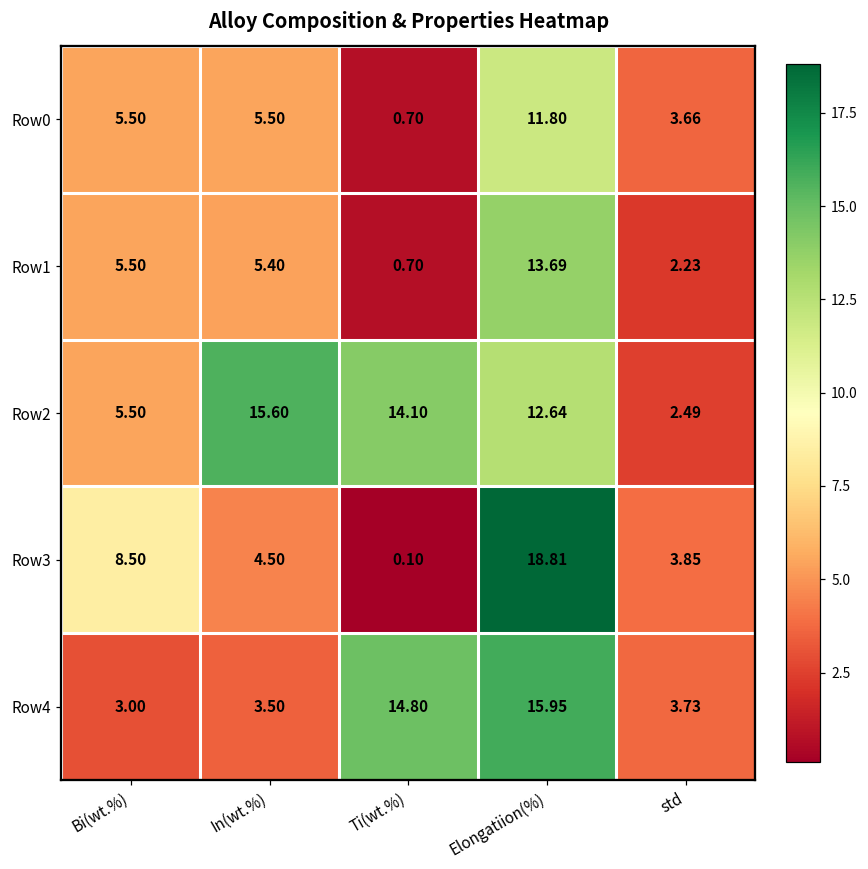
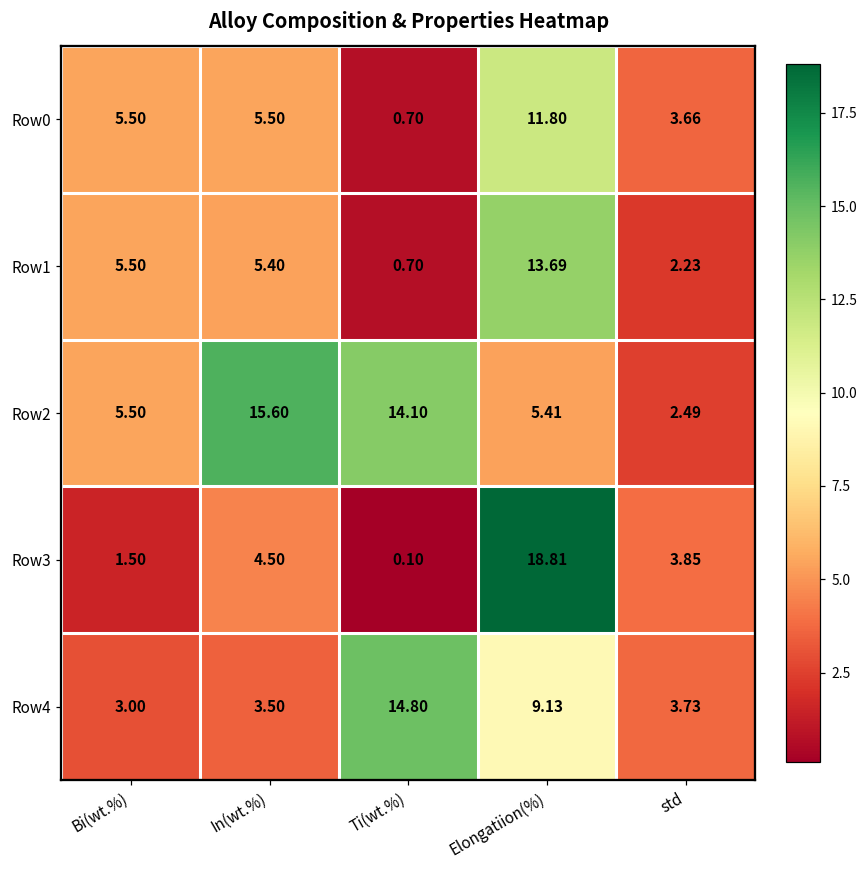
Row2, Elongatiion(%): 12.64 -> 5.41
Row3, Bi(wt.%): 8.50 -> 1.50
Row4, Elongatiion(%): 15.95 -> 9.13
